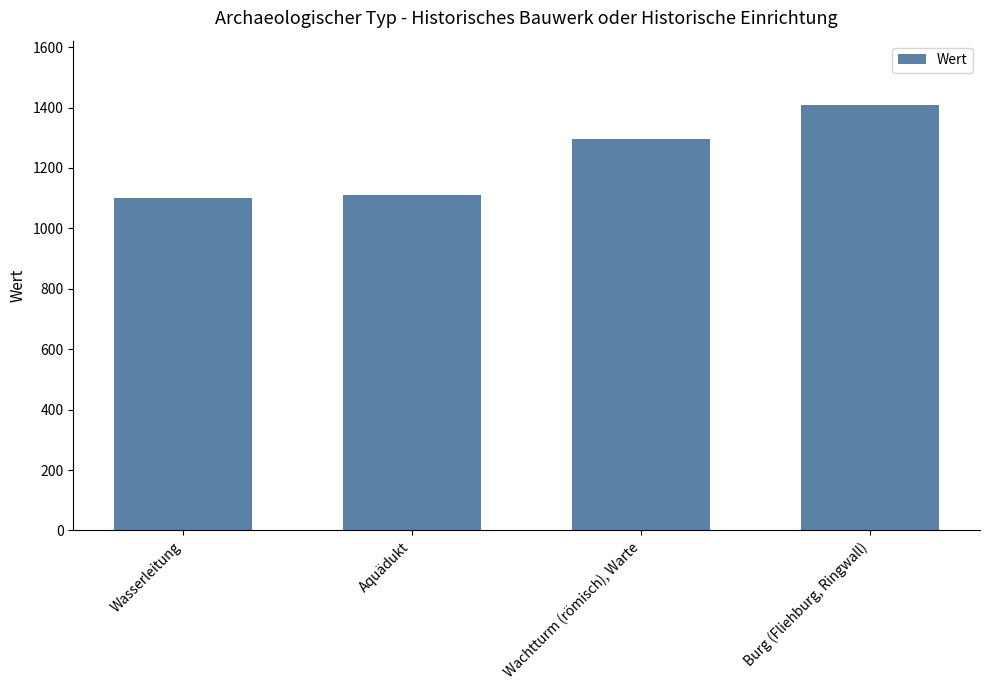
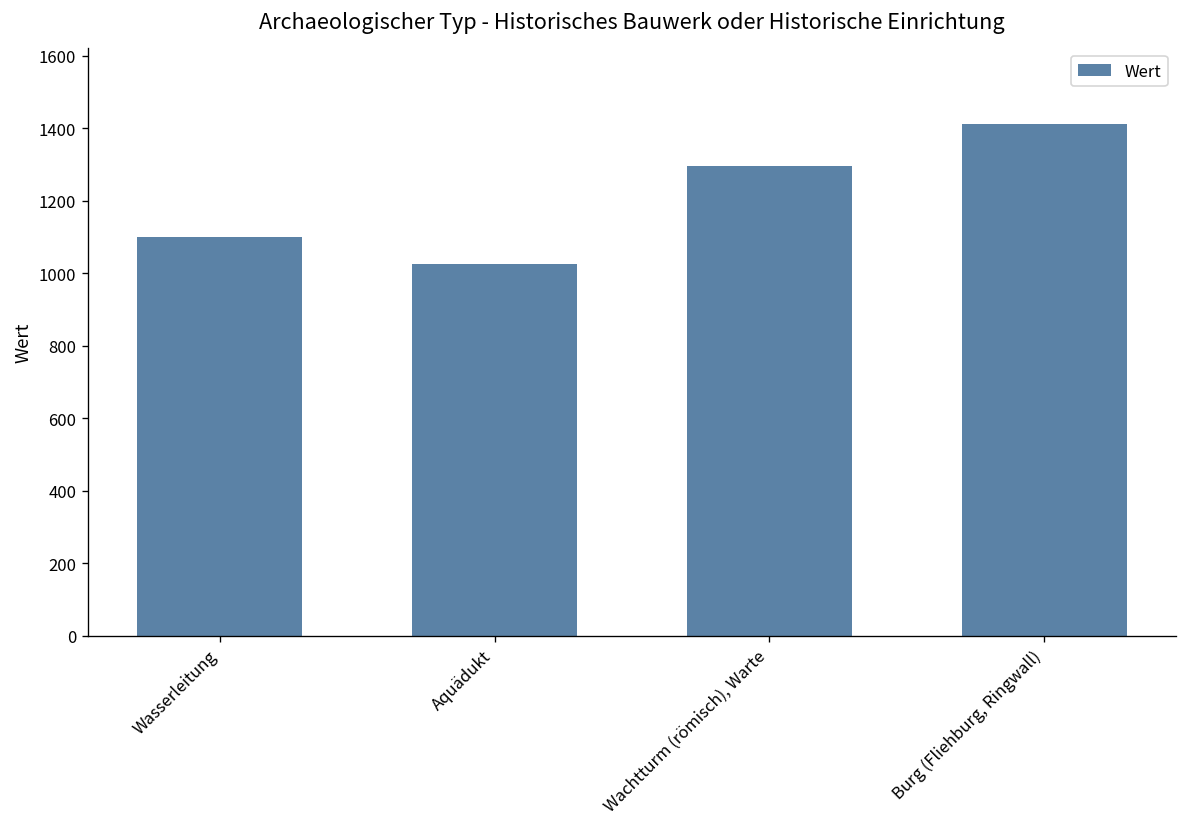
Aquädukt: 1110 -> 1030
